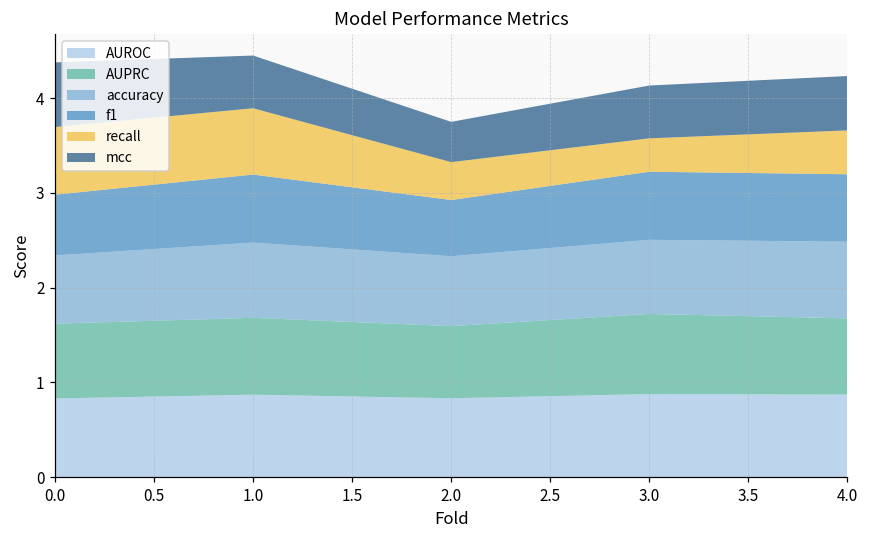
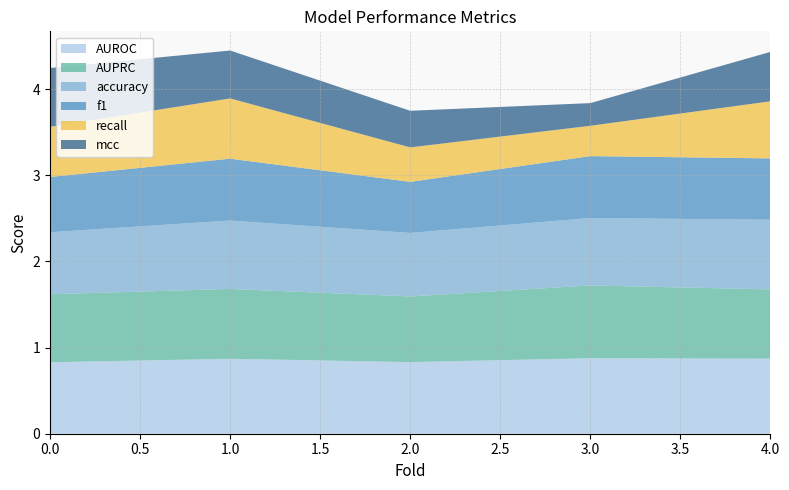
recall, 0.0: 0.7 -> 0.6
mcc, 3.0: 0.6 -> 0.3
recall, 4.0: 0.5 -> 0.7
